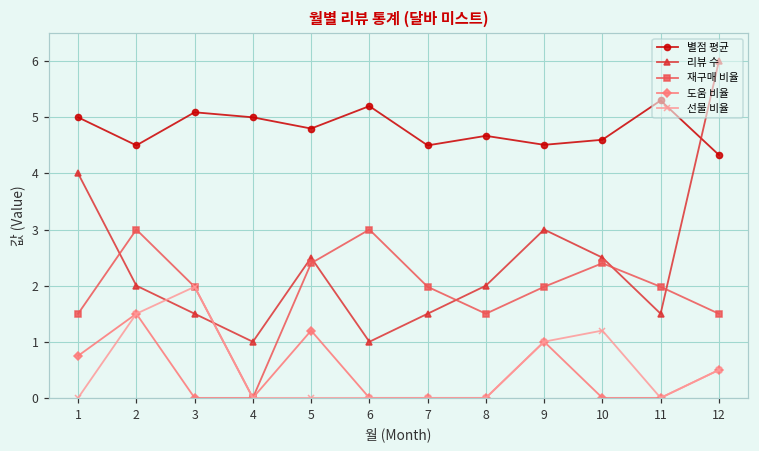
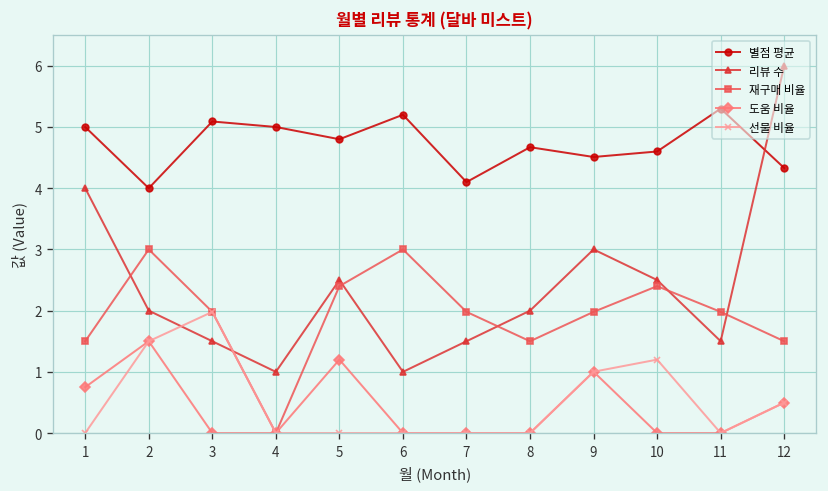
별점 평균, 2: 4.5 -> 4.0
별점 평균, 7: 4.5 -> 4.1
